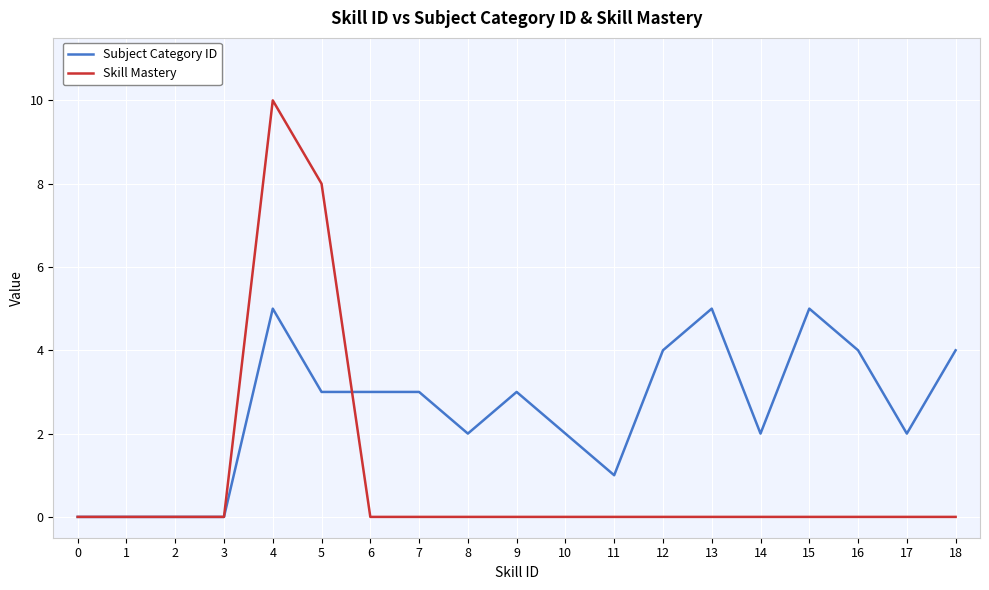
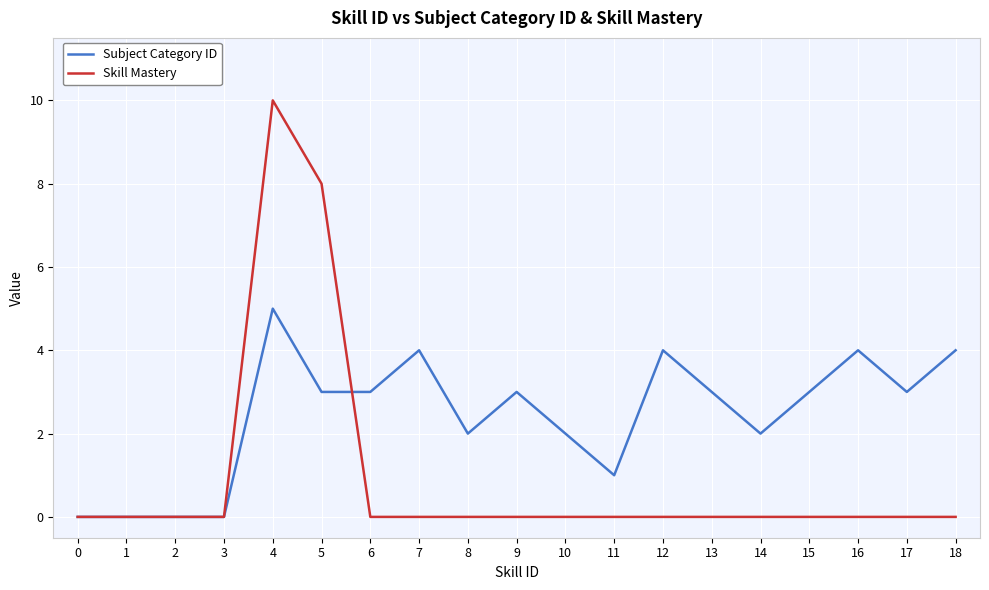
Subject Category ID, 7: 3 -> 4
Subject Category ID, 13: 5 -> 3
Subject Category ID, 15: 5 -> 3
Subject Category ID, 17: 2 -> 3
